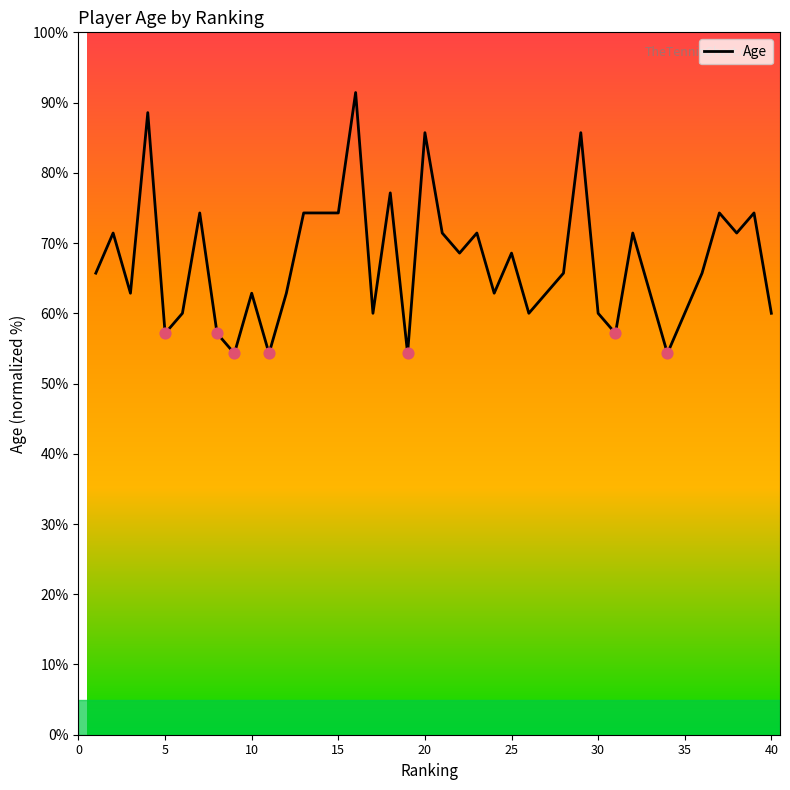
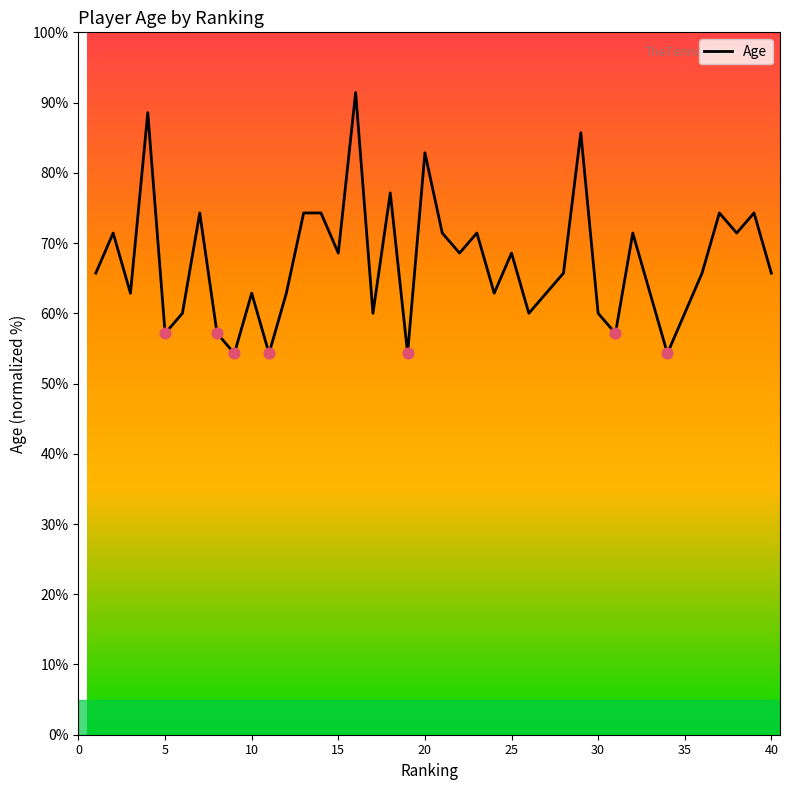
Age, 15: 74% -> 69%
Age, 20: 86% -> 83%
Age, 40: 60% -> 66%
